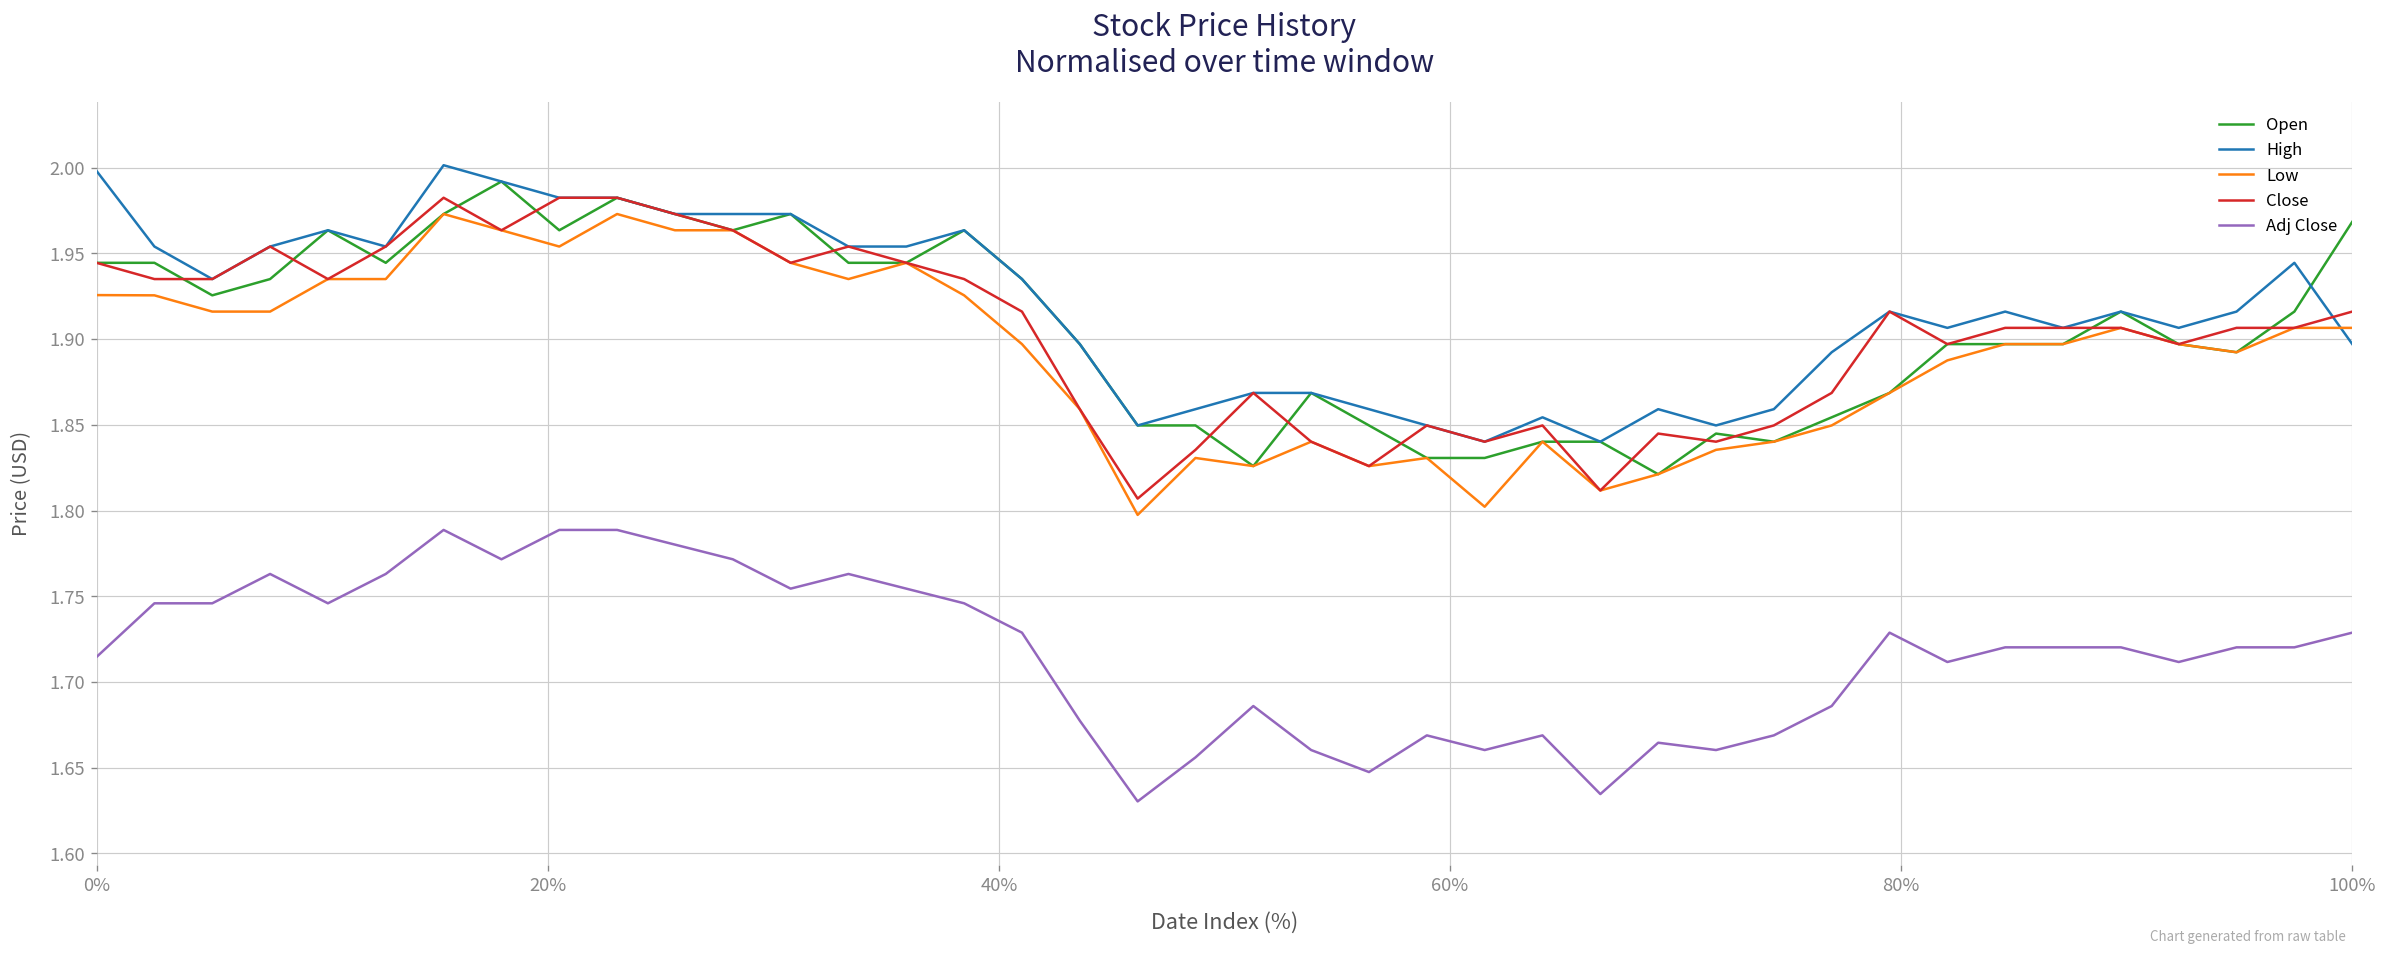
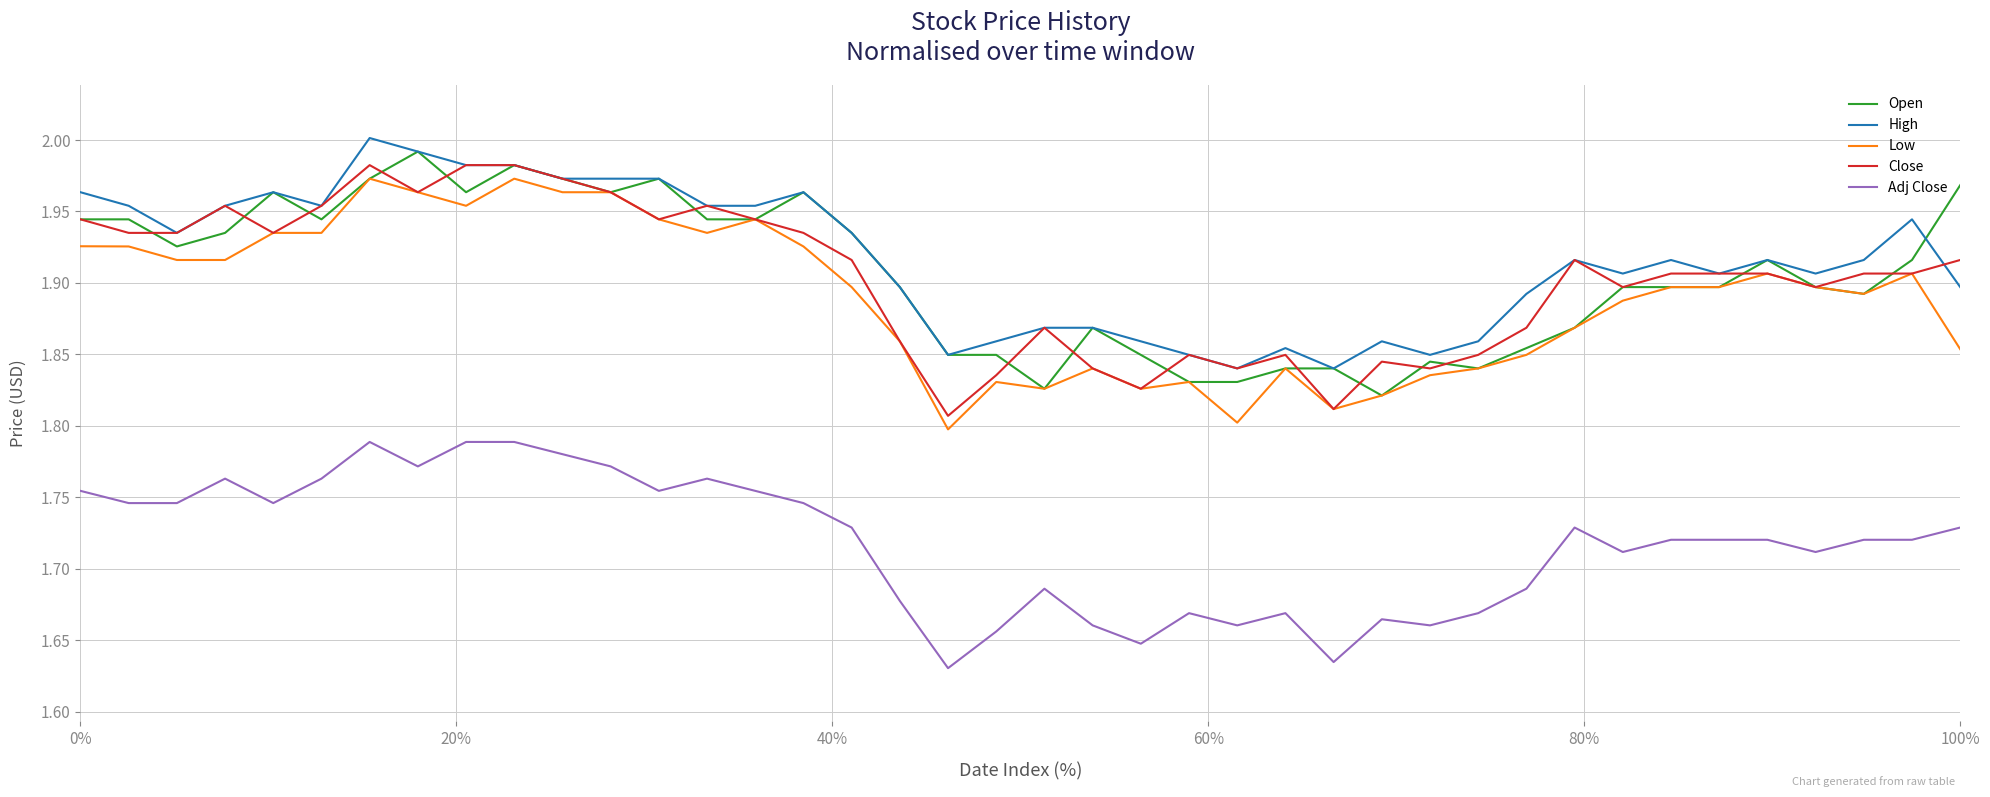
High, 0%: 1.998 -> 1.963
Adj Close, 0%: 1.715 -> 1.754
Low, 100%: 1.907 -> 1.854
